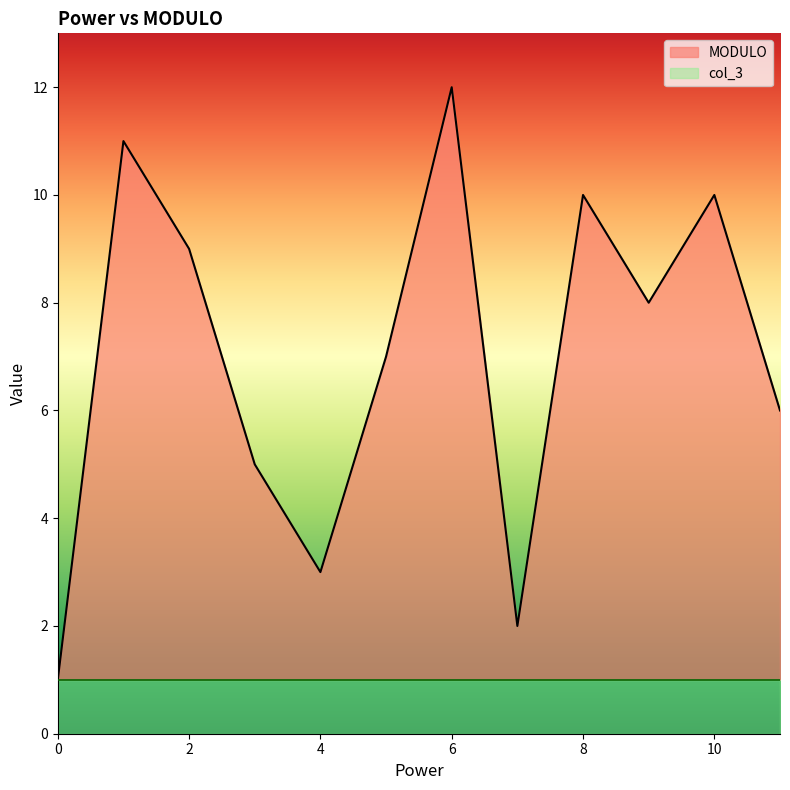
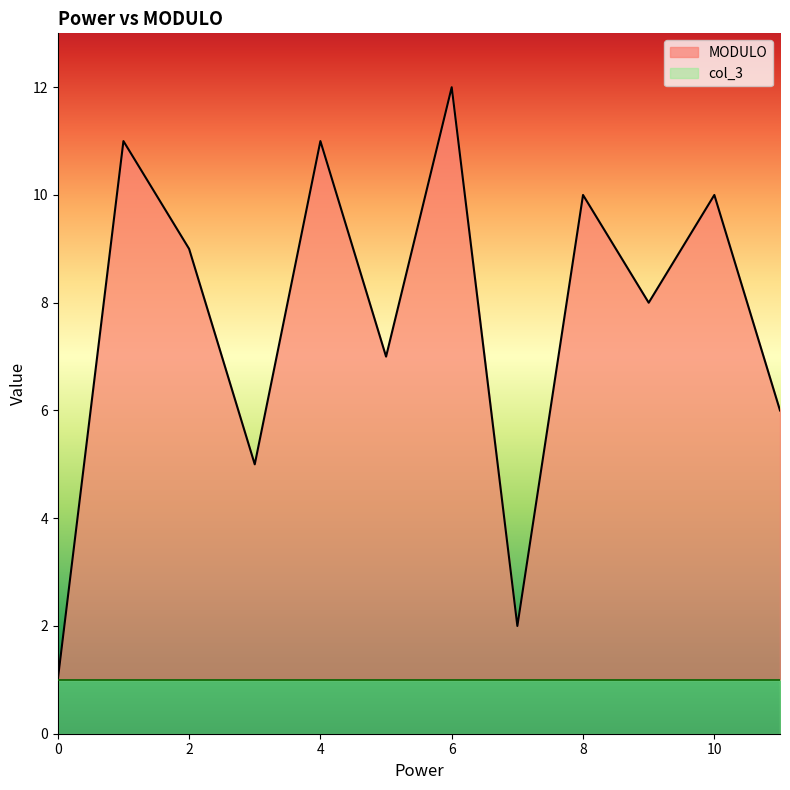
MODULO, 4: 3 -> 11
